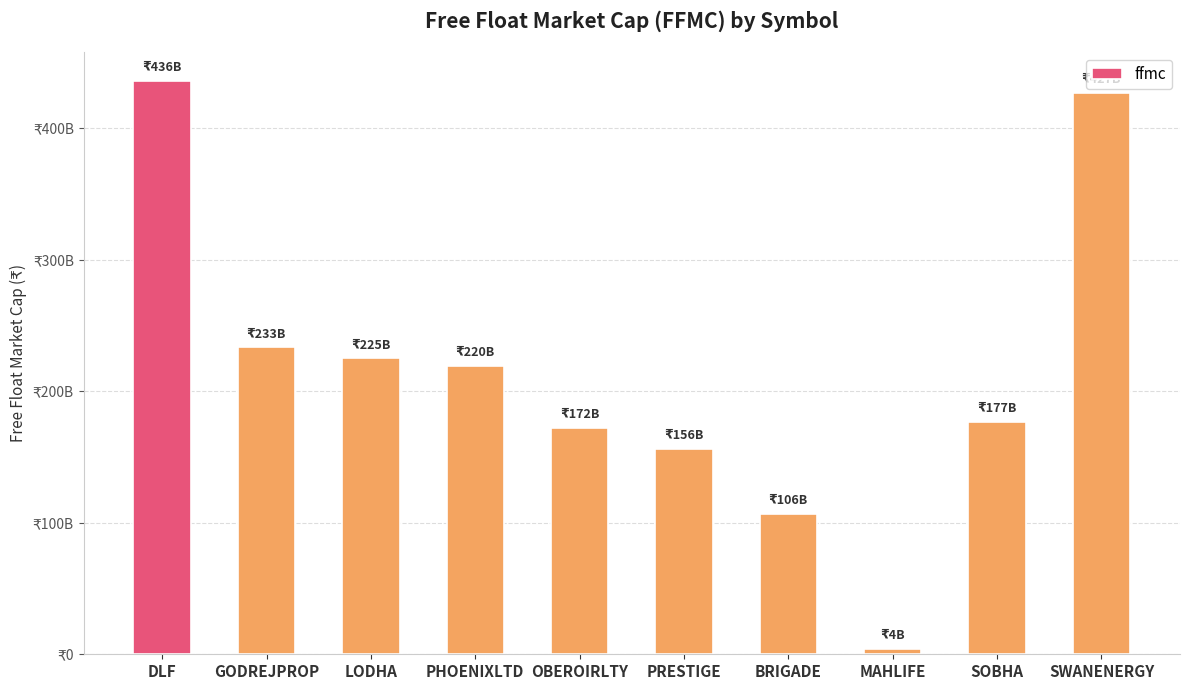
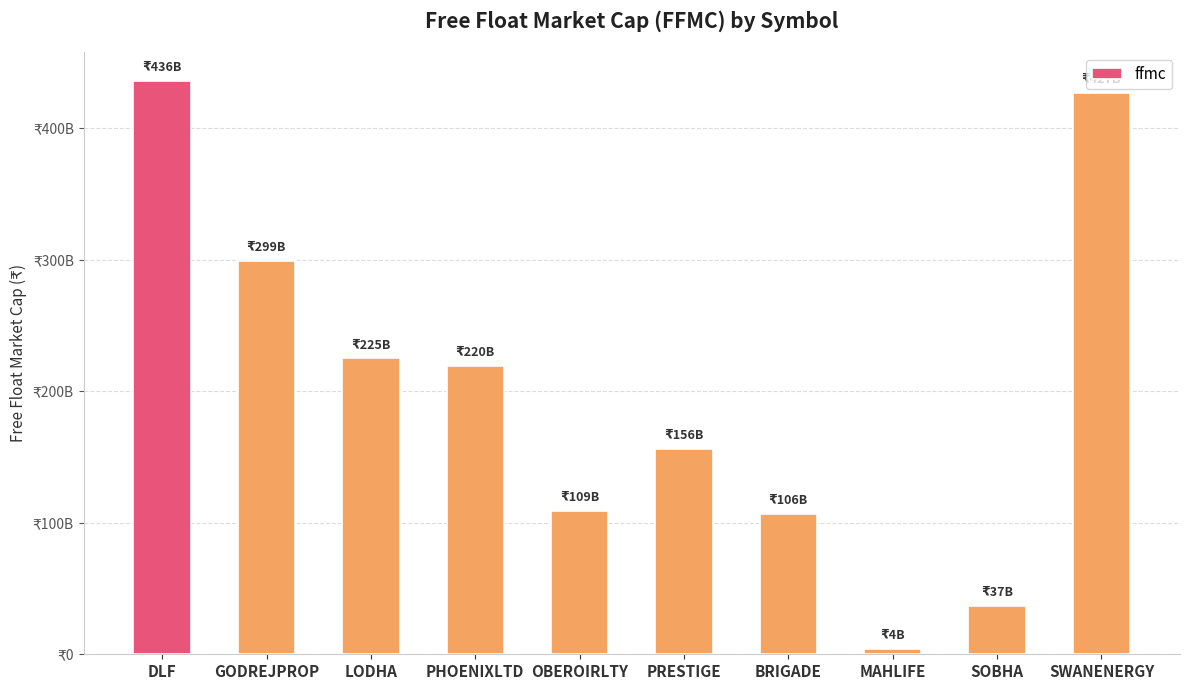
GODREJPROP: 233B -> 299B
OBEROIRLTY: 172B -> 109B
SOBHA: 177B -> 37B
